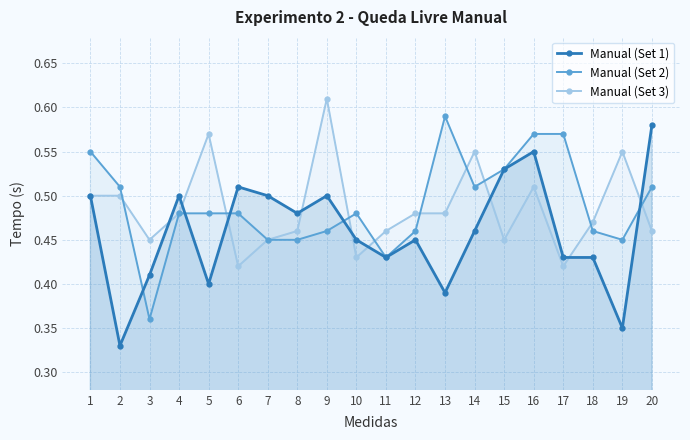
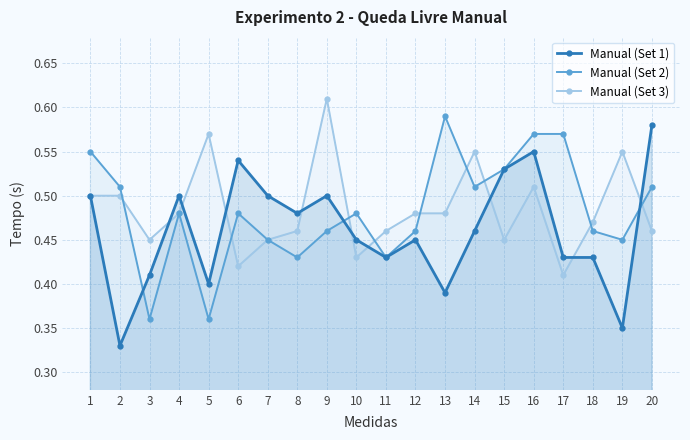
Manual (Set 2), 5: 0.48 -> 0.36
Manual (Set 1), 6: 0.51 -> 0.54
Manual (Set 2), 8: 0.45 -> 0.43
Manual (Set 3), 17: 0.42 -> 0.41
